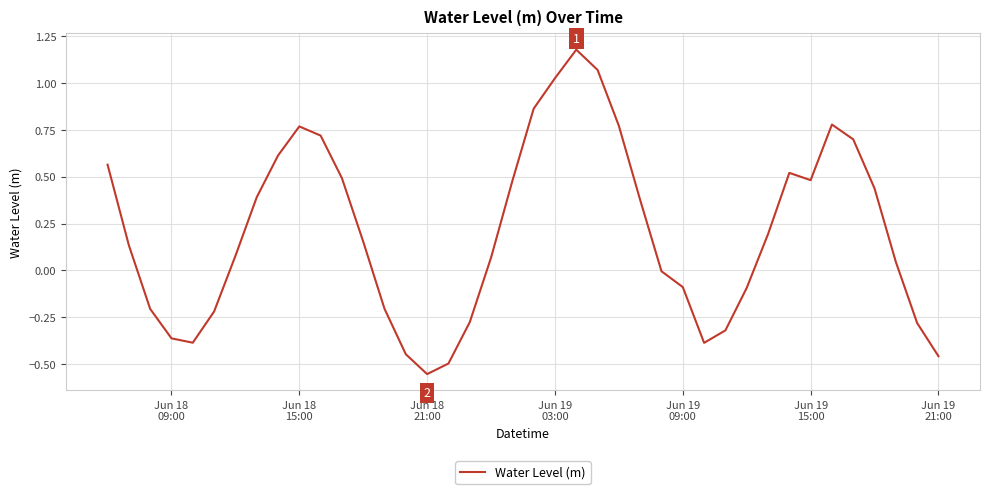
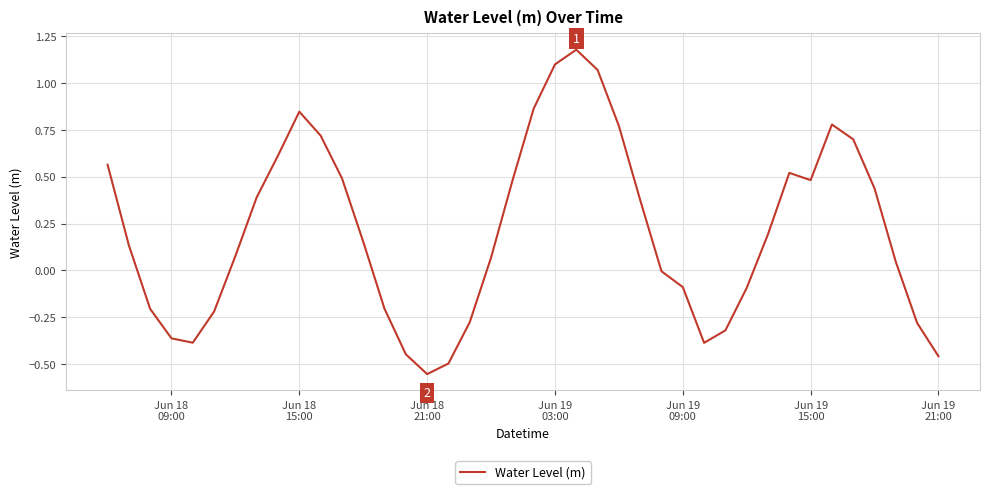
Jun 18 15:00: 0.77 -> 0.85
Jun 19 03:00: 1.03 -> 1.10
